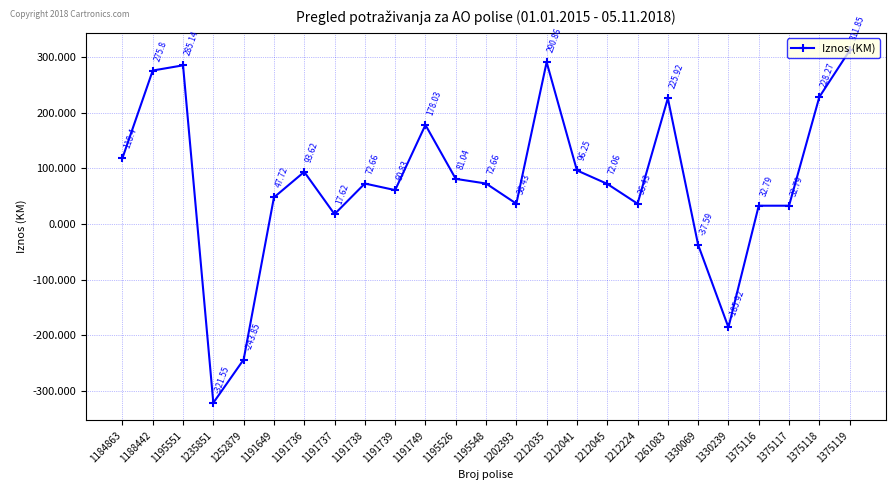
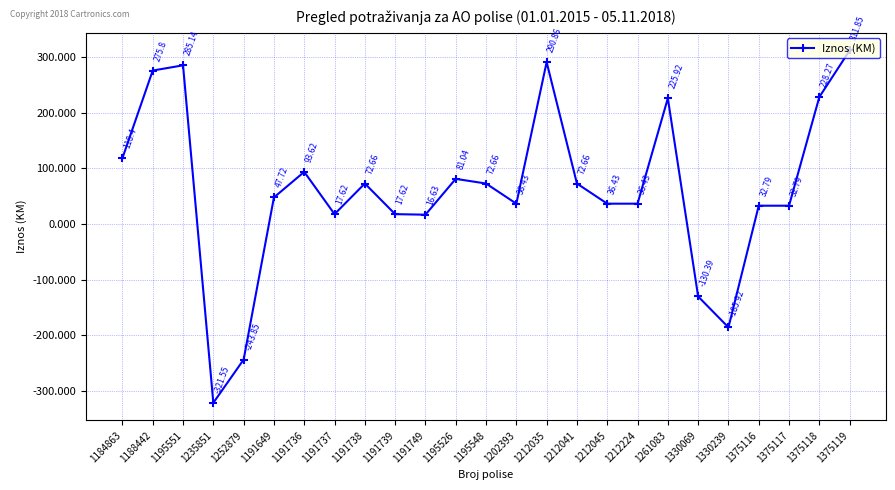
1191739: 60.83 -> 17.62
1191749: 178.03 -> 16.63
1212041: 96.25 -> 72.66
1212045: 72.06 -> 36.43
1330069: -37.59 -> -130.39
